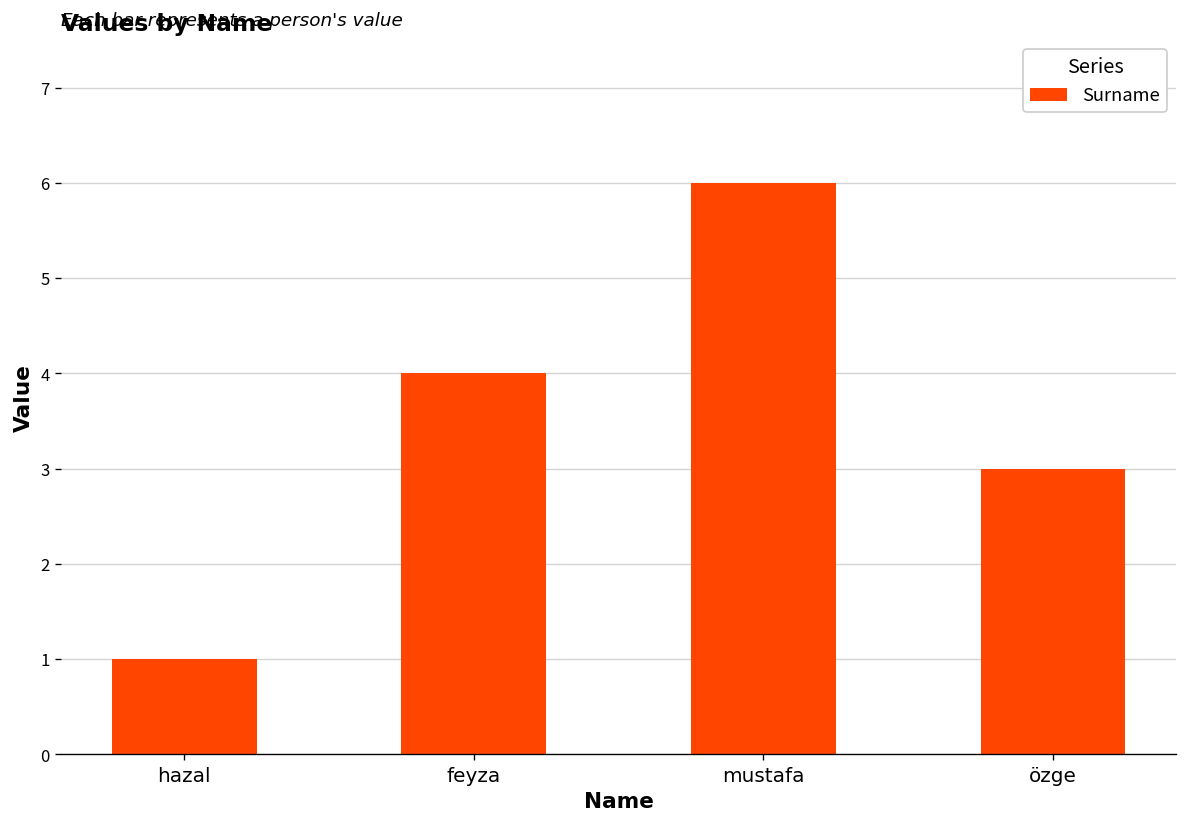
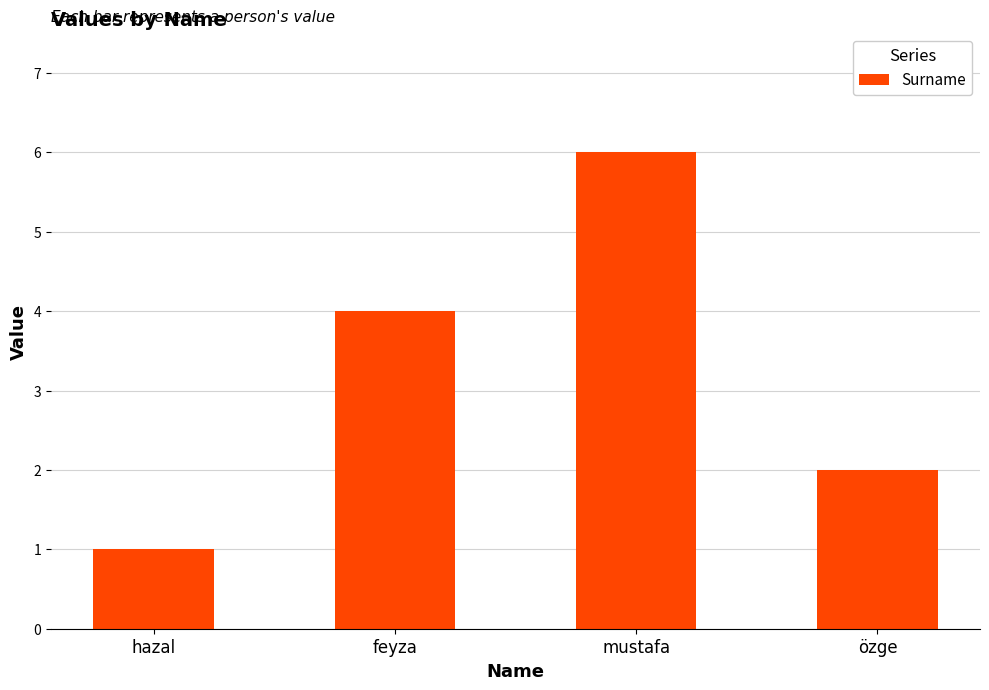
özge: 3 -> 2
